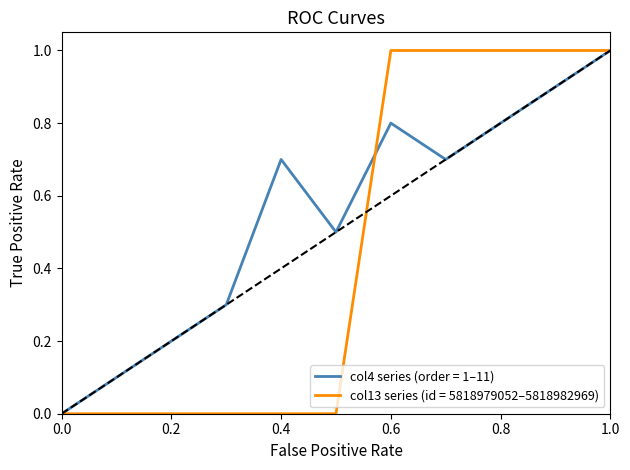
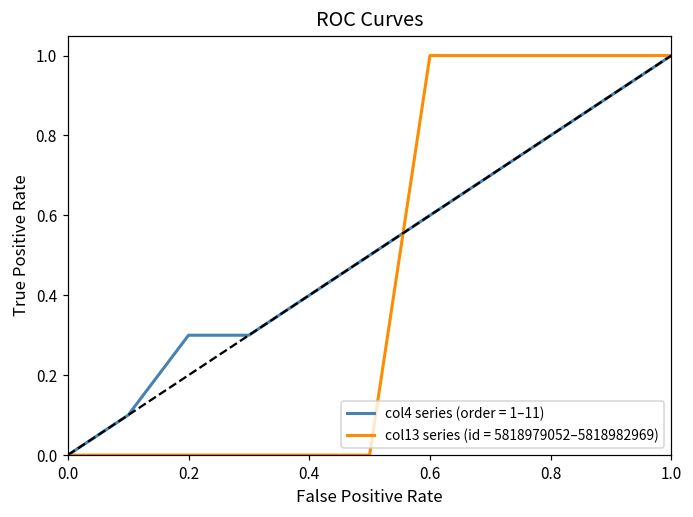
col4 series (order = 1–11), 0.2: 0.20 -> 0.30
col4 series (order = 1–11), 0.4: 0.70 -> 0.40
col4 series (order = 1–11), 0.6: 0.80 -> 0.60
